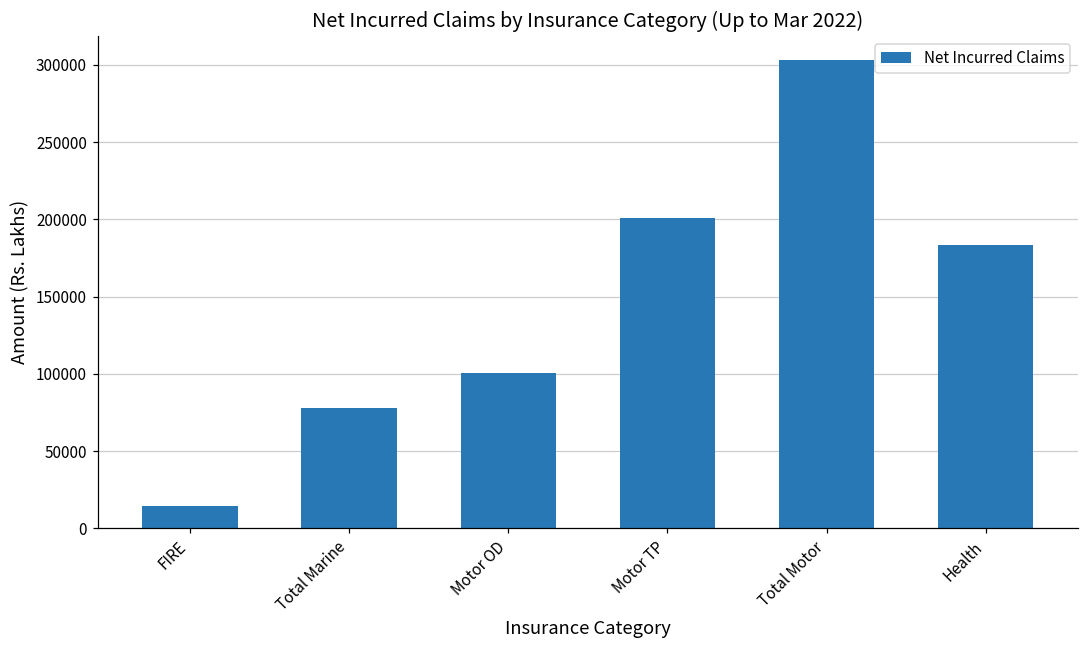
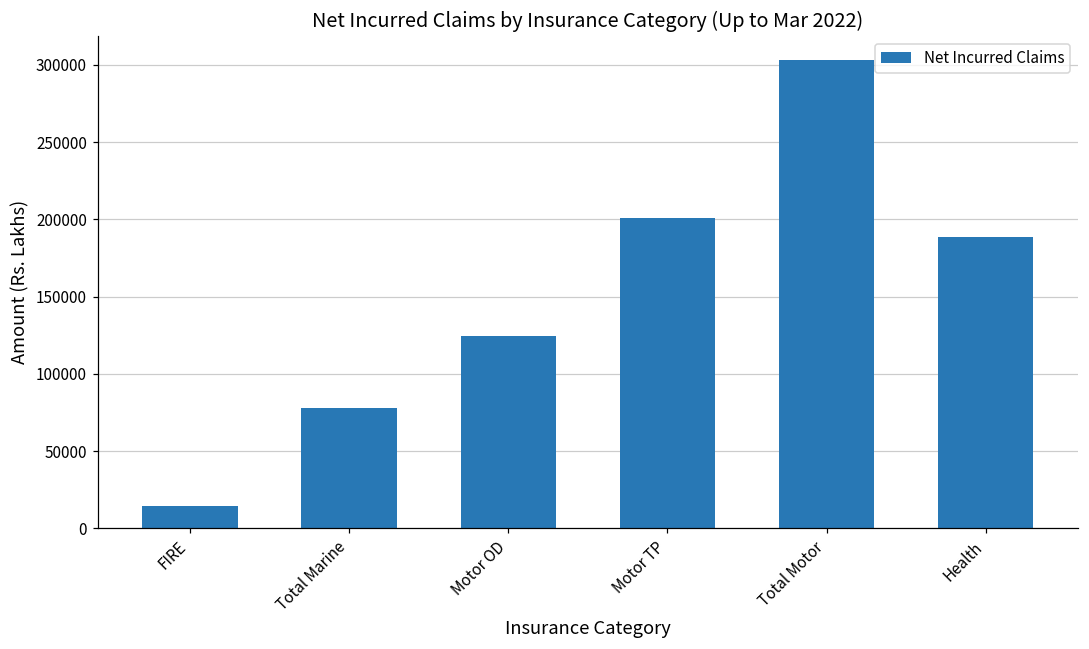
Motor OD: 101000 -> 124000
Health: 183000 -> 189000
